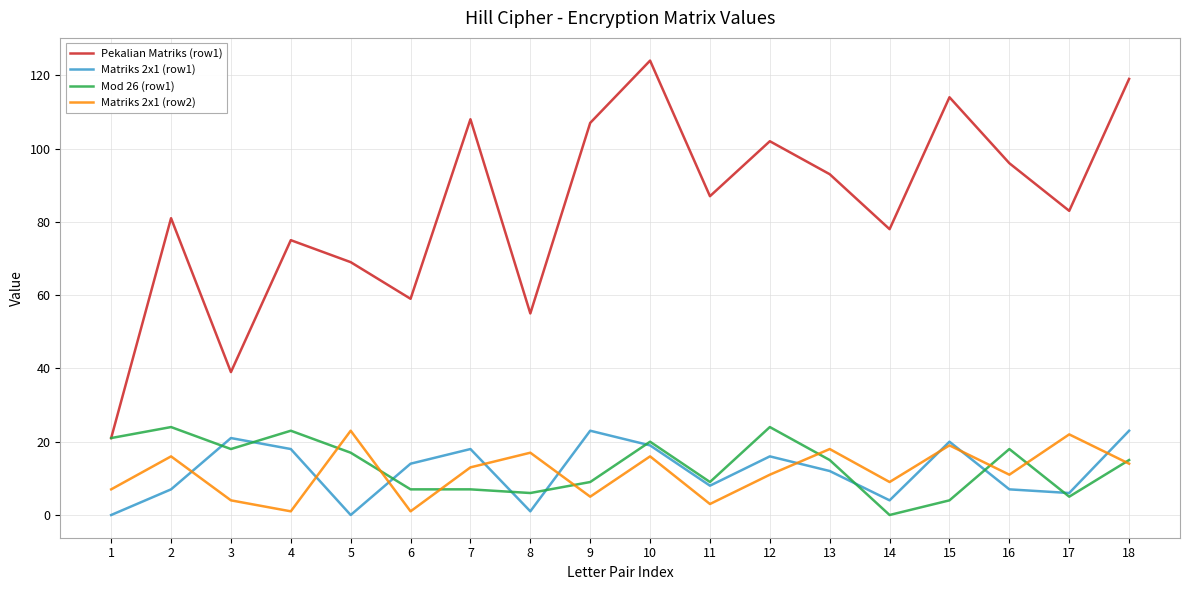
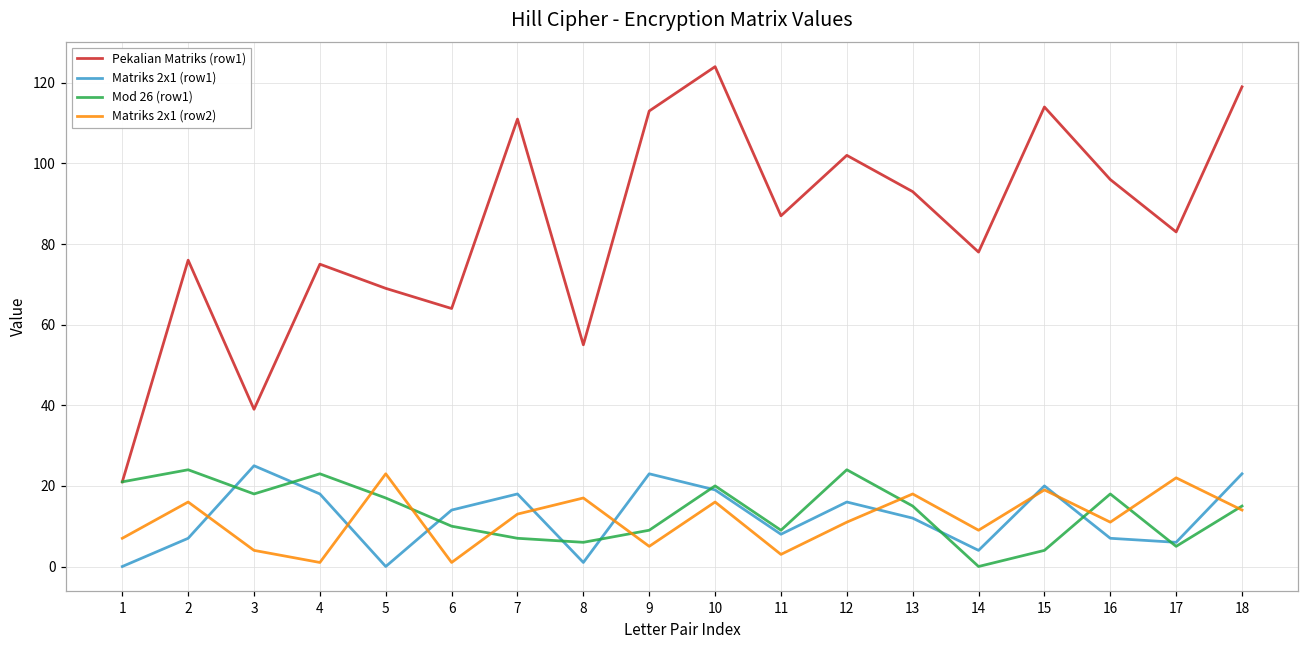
Pekalian Matriks (row1), 2: 81 -> 76
Matriks 2x1 (row1), 3: 21 -> 25
Pekalian Matriks (row1), 6: 59 -> 64
Mod 26 (row1), 6: 7 -> 10
Pekalian Matriks (row1), 7: 108 -> 111
Pekalian Matriks (row1), 9: 107 -> 113
